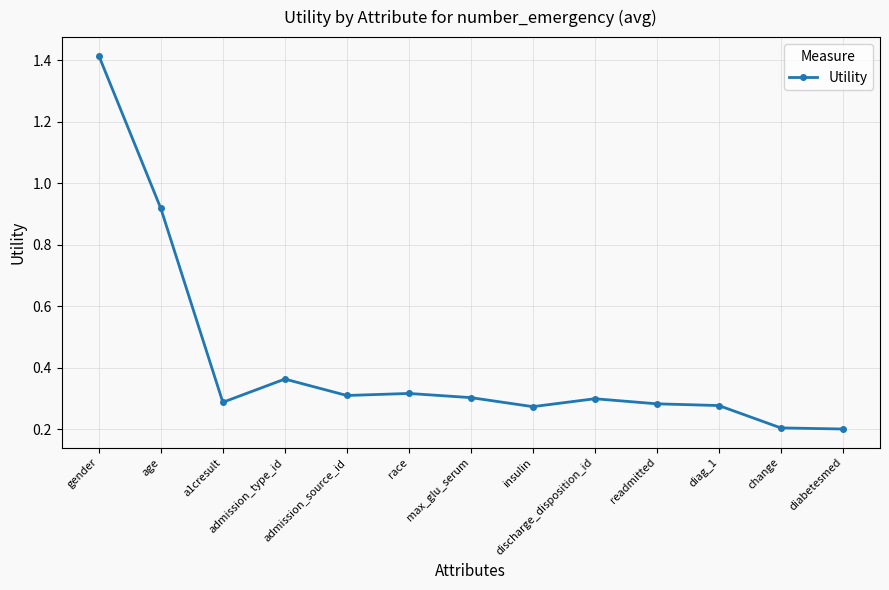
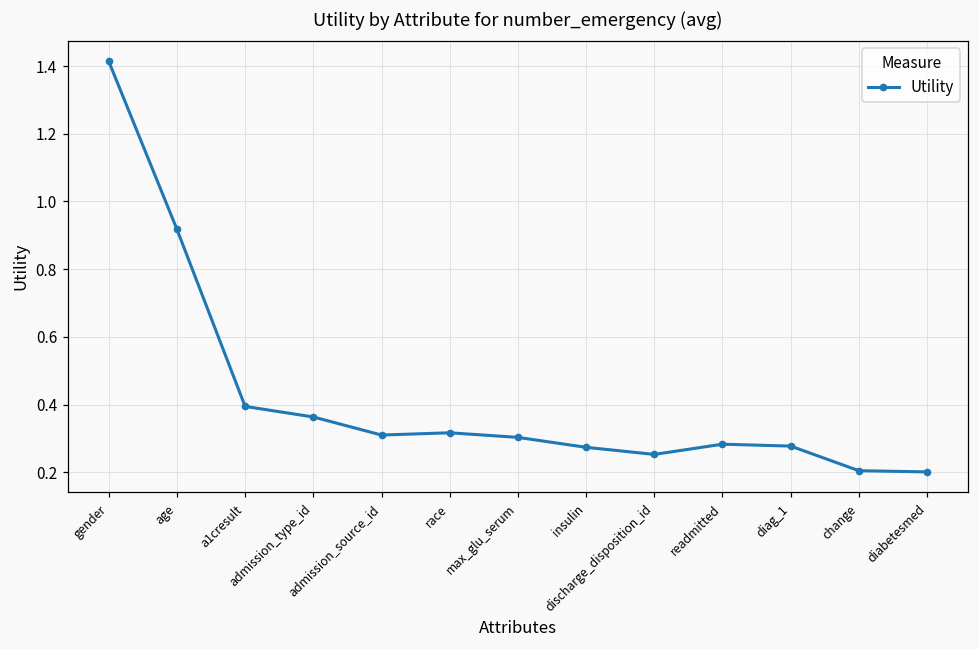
a1cresult: 0.29 -> 0.39
discharge_disposition_id: 0.30 -> 0.25
